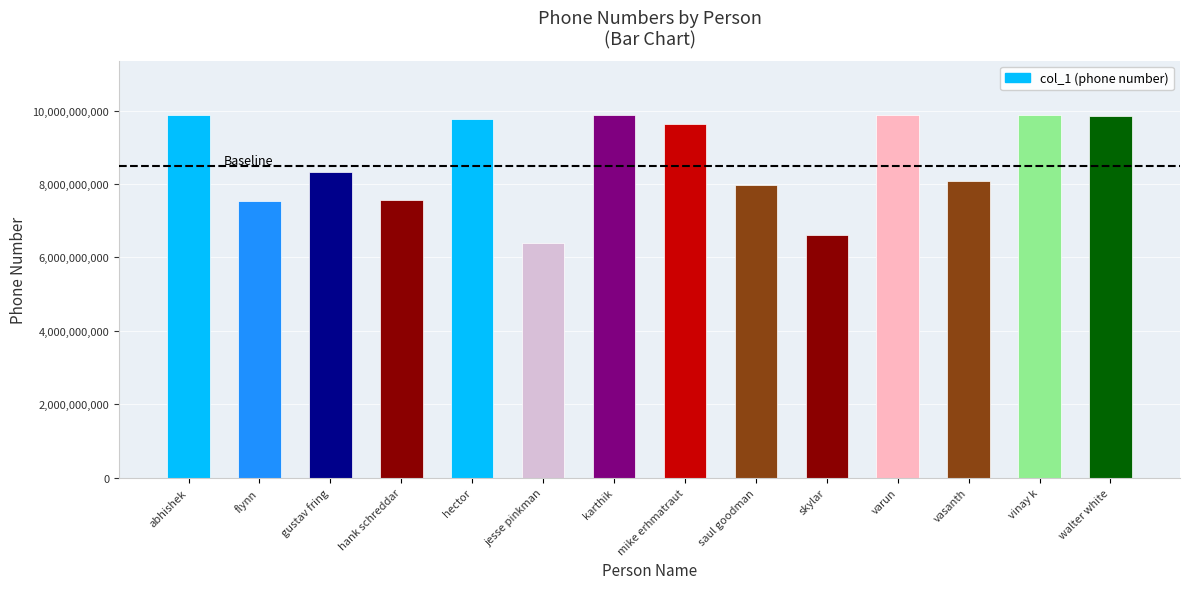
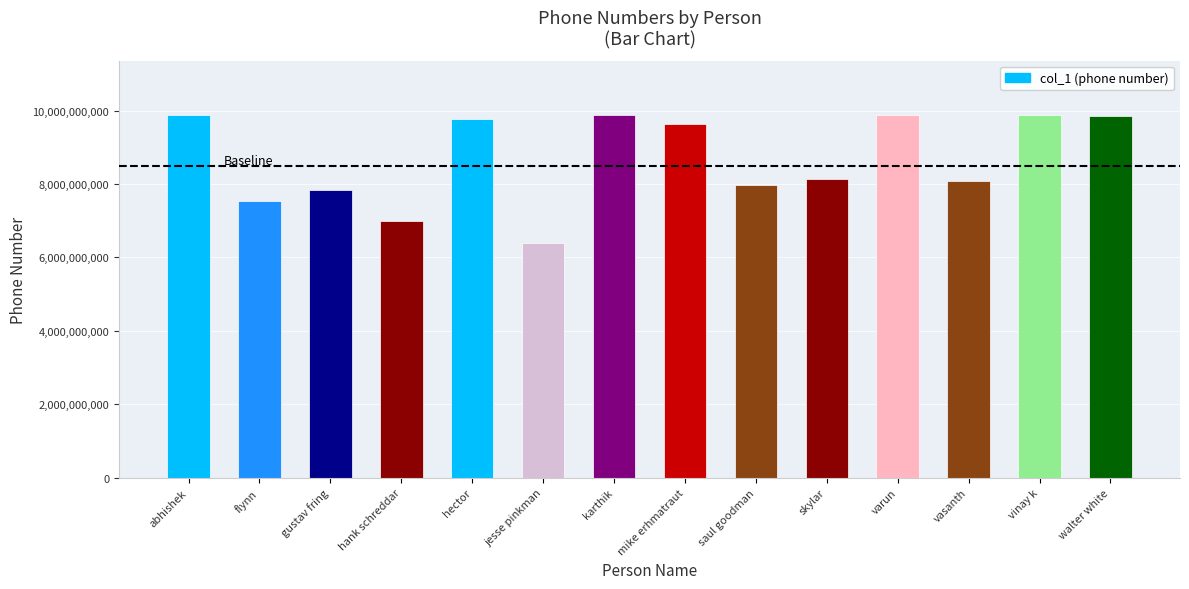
gustav fring: 8,300,000,000 -> 7,800,000,000
hank schreddar: 7,600,000,000 -> 7,000,000,000
skylar: 6,600,000,000 -> 8,100,000,000
